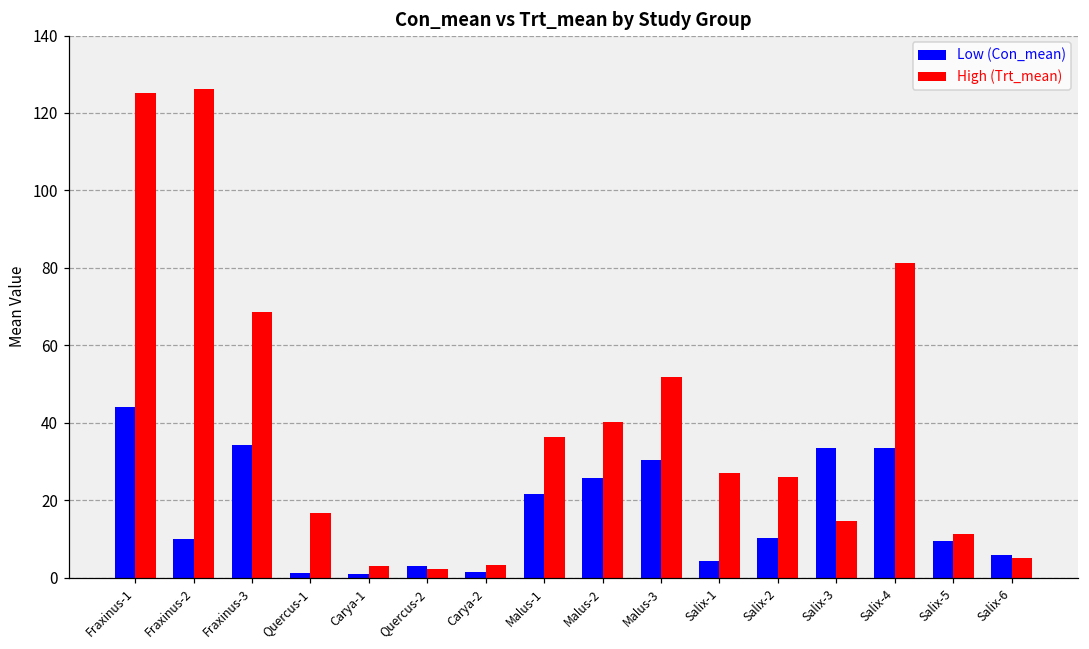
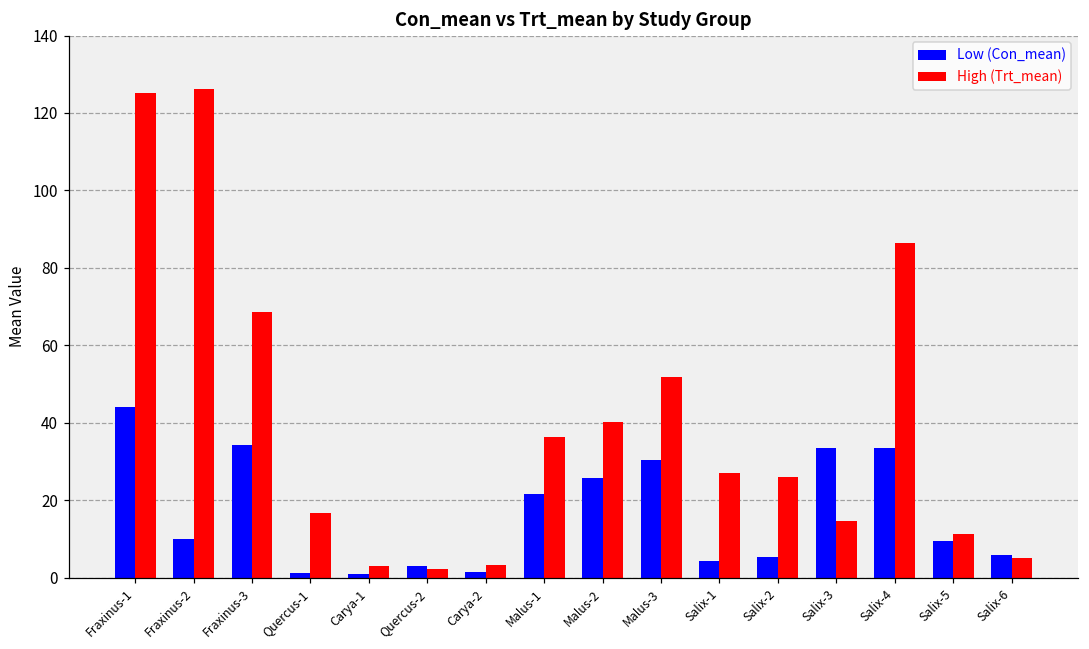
Low (Con_mean), Salix-2: 10 -> 5
High (Trt_mean), Salix-4: 81 -> 86
